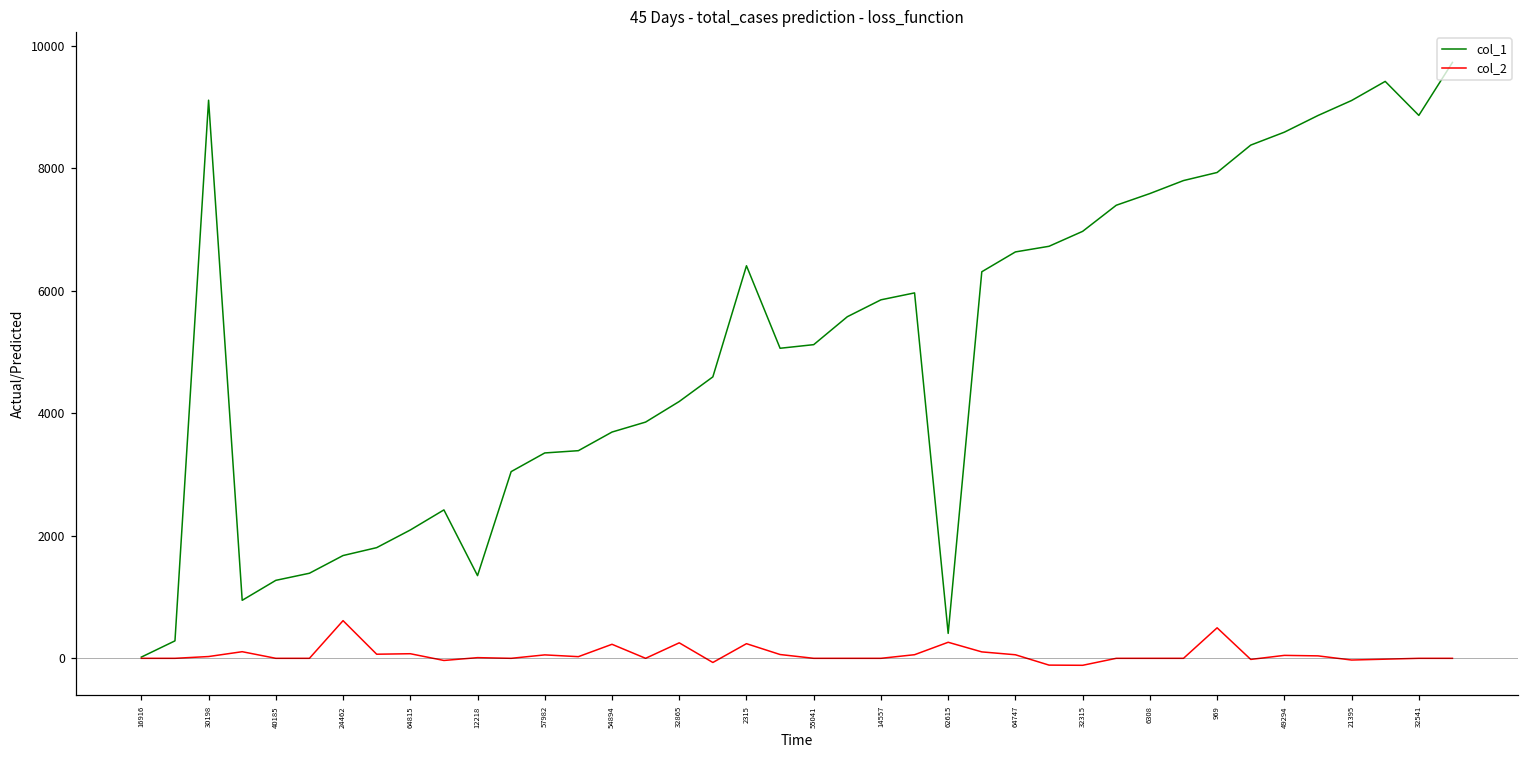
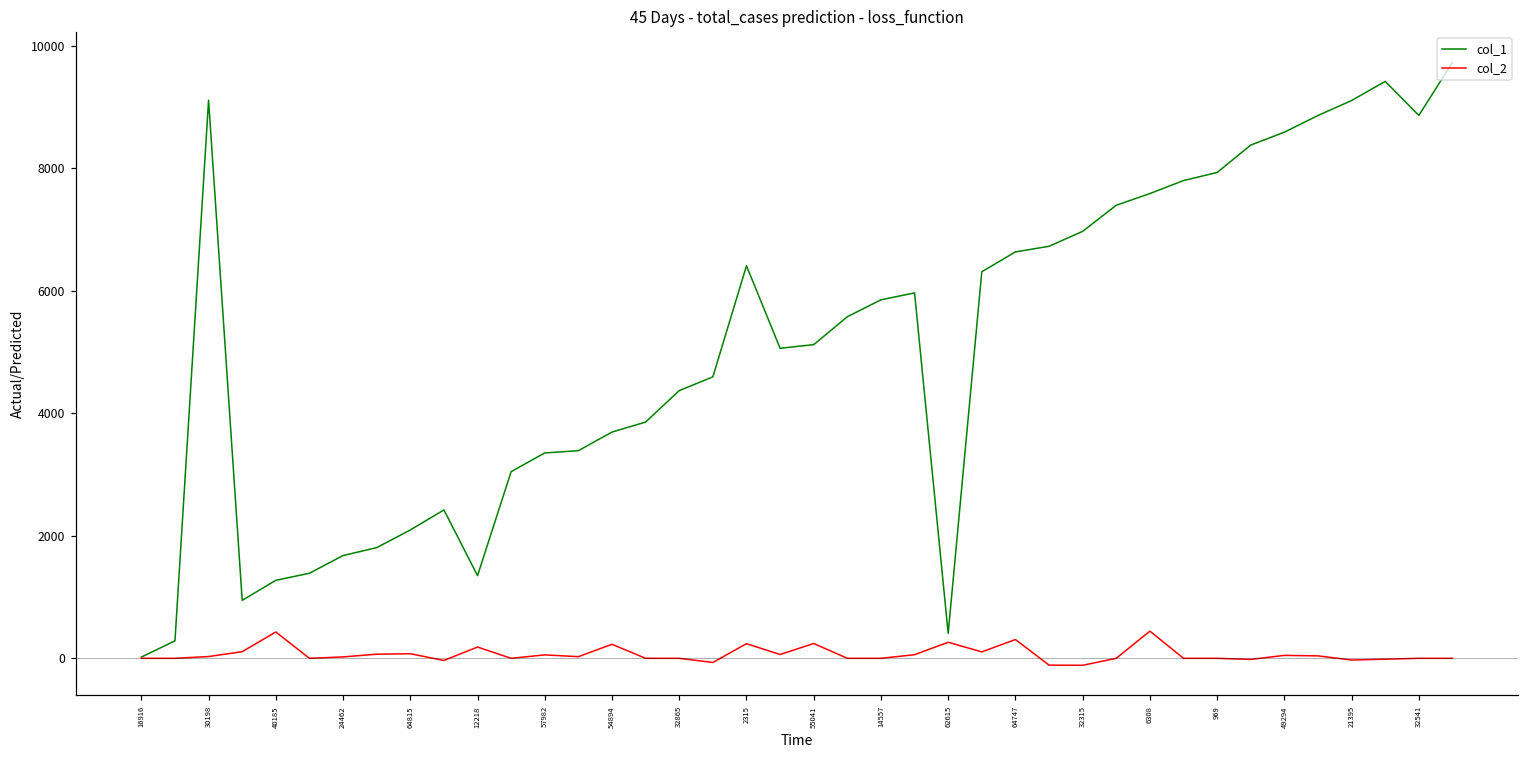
col_2, 40185: 0 -> 400
col_2, 24462: 600 -> 0
col_2, 12218: 0 -> 200
col_1, 32865: 4200 -> 4400
col_2, 32865: 300 -> 0
col_2, 55041: 0 -> 200
col_2, 64747: 100 -> 300
col_2, 6308: 0 -> 400
col_2, 969: 500 -> 0
